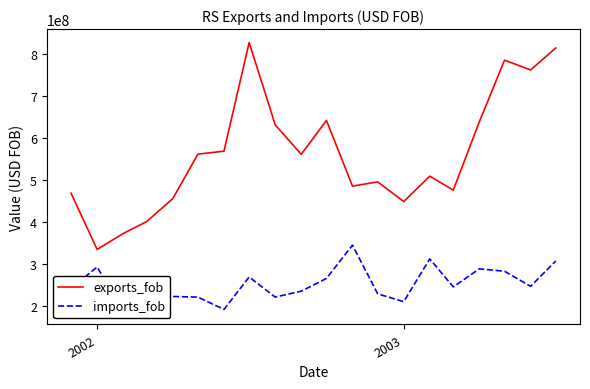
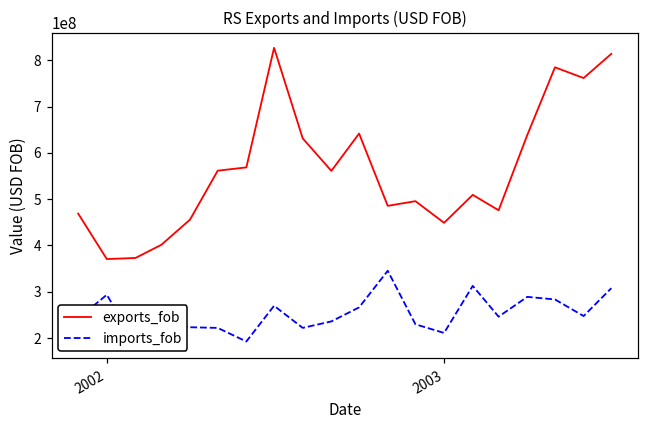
exports_fob, 2002: 340000000 -> 370000000
